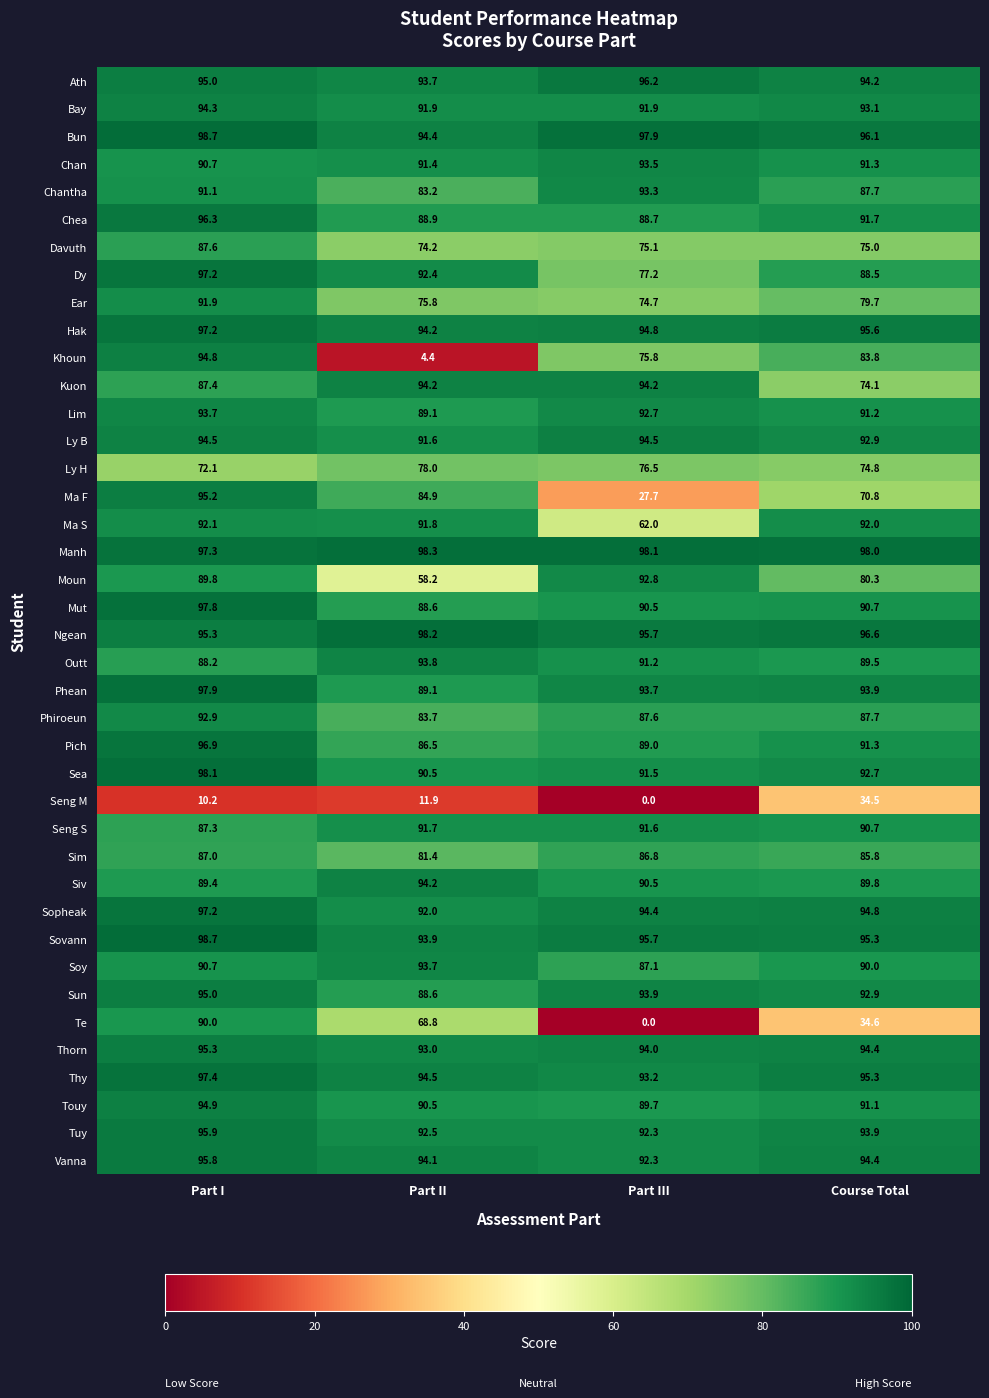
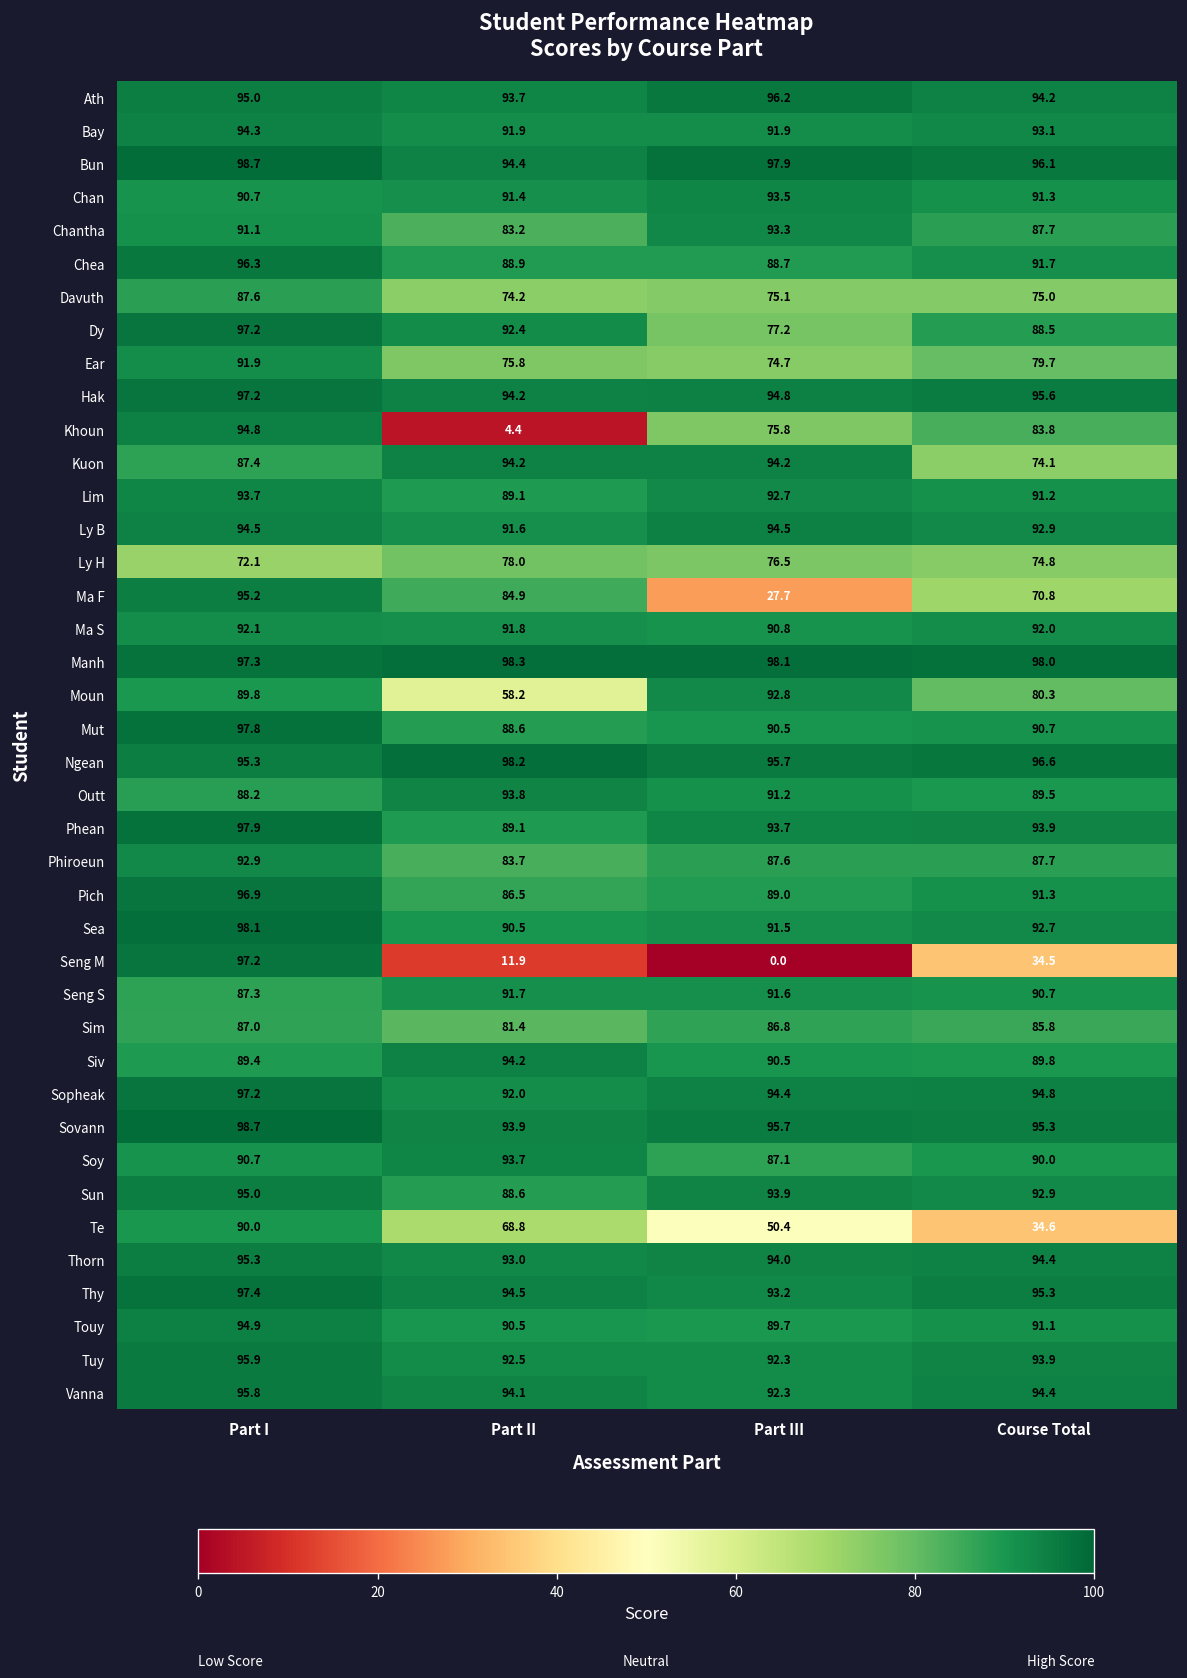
Ma S, Part III: 62.0 -> 90.8
Seng M, Part I: 10.2 -> 97.2
Te, Part III: 0.0 -> 50.4
